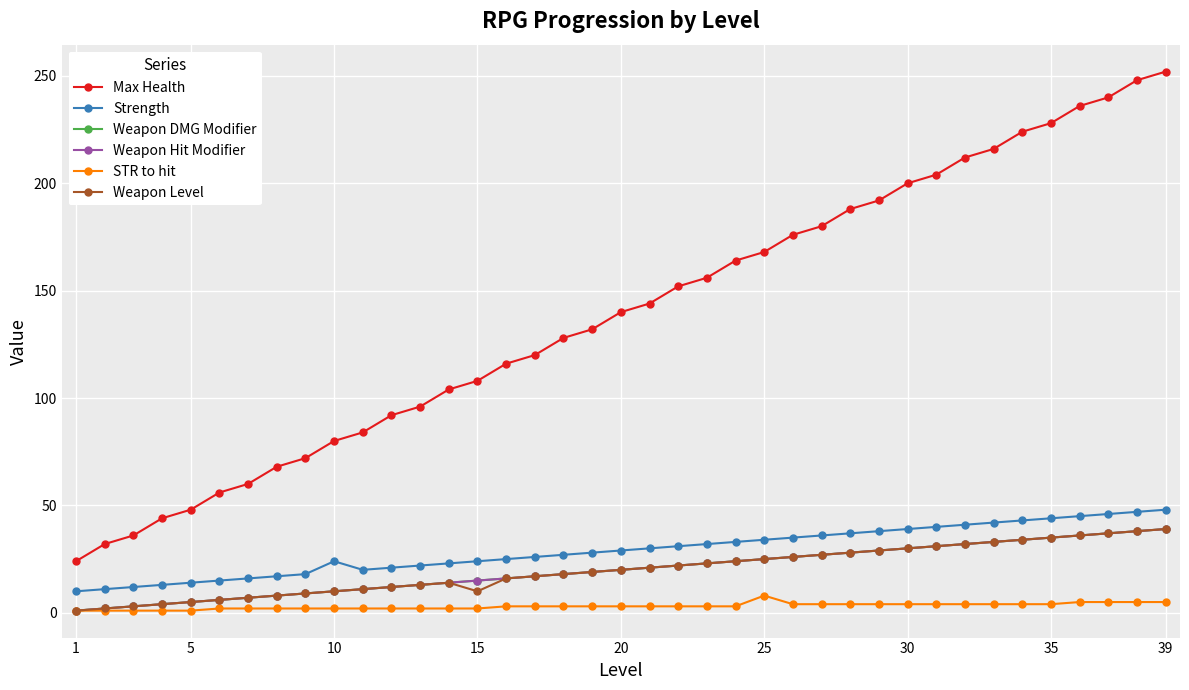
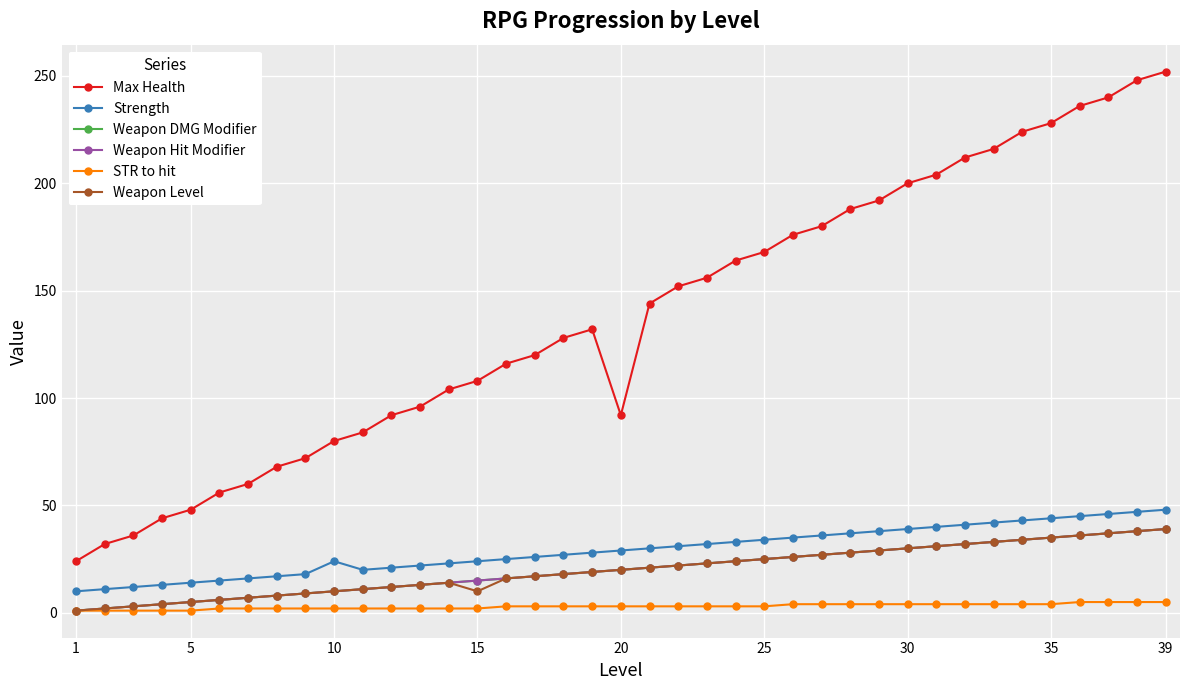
Max Health, 20: 140 -> 92
STR to hit, 25: 8 -> 3
